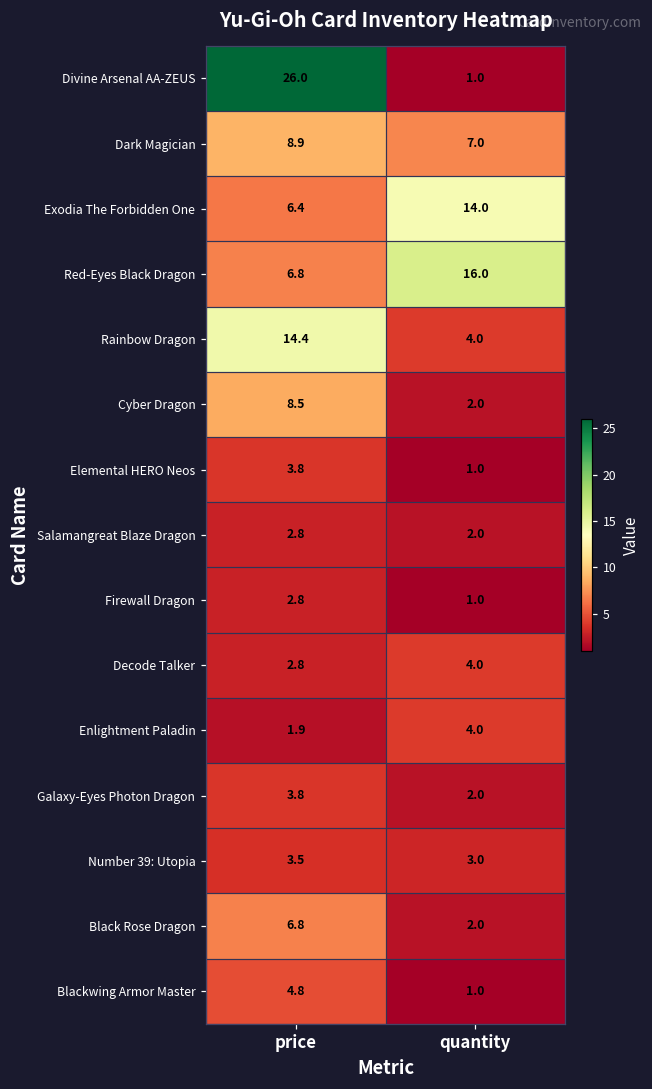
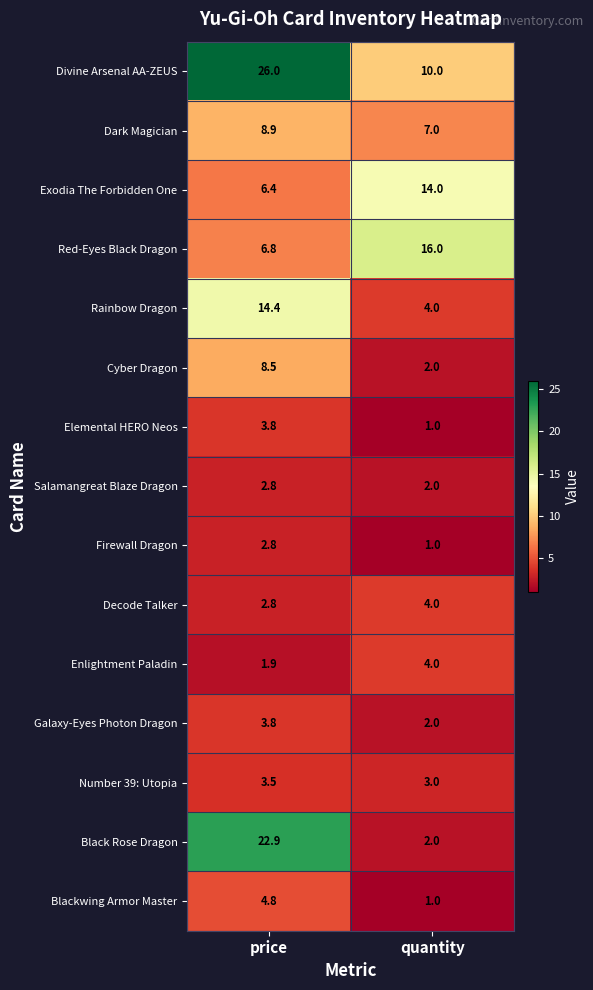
Divine Arsenal AA-ZEUS, quantity: 1.0 -> 10.0
Black Rose Dragon, price: 6.8 -> 22.9
